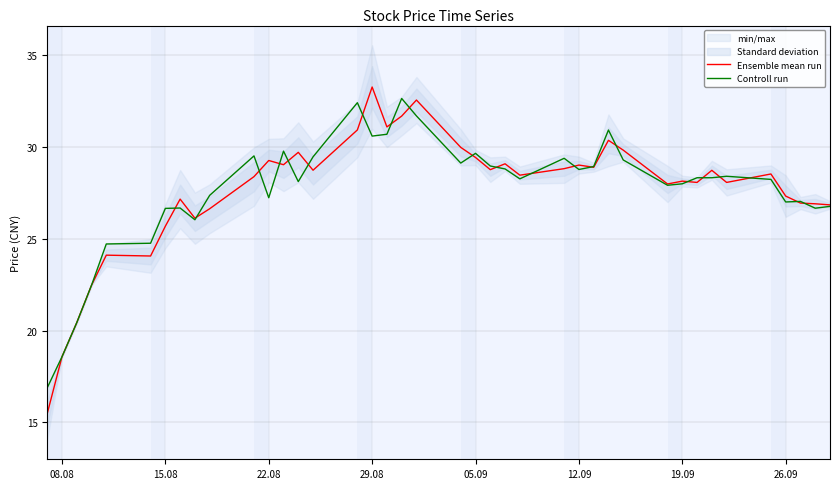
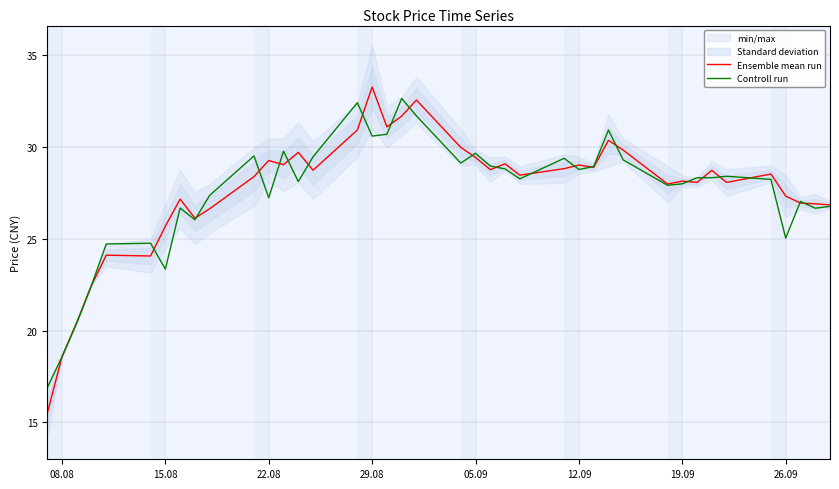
Controll run, 15.08: 26.7 -> 23.4
Controll run, 26.09: 27.0 -> 25.0
